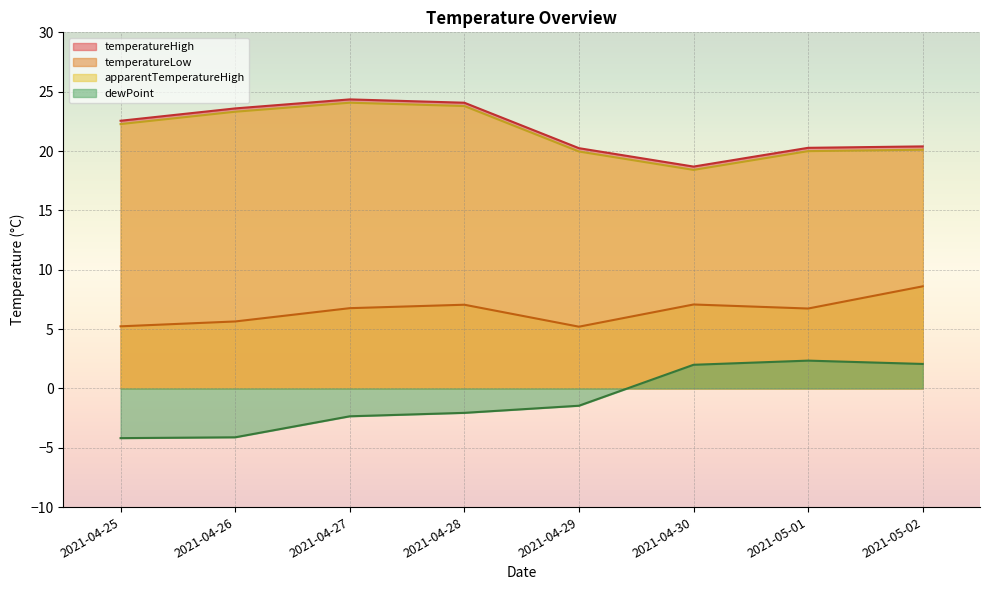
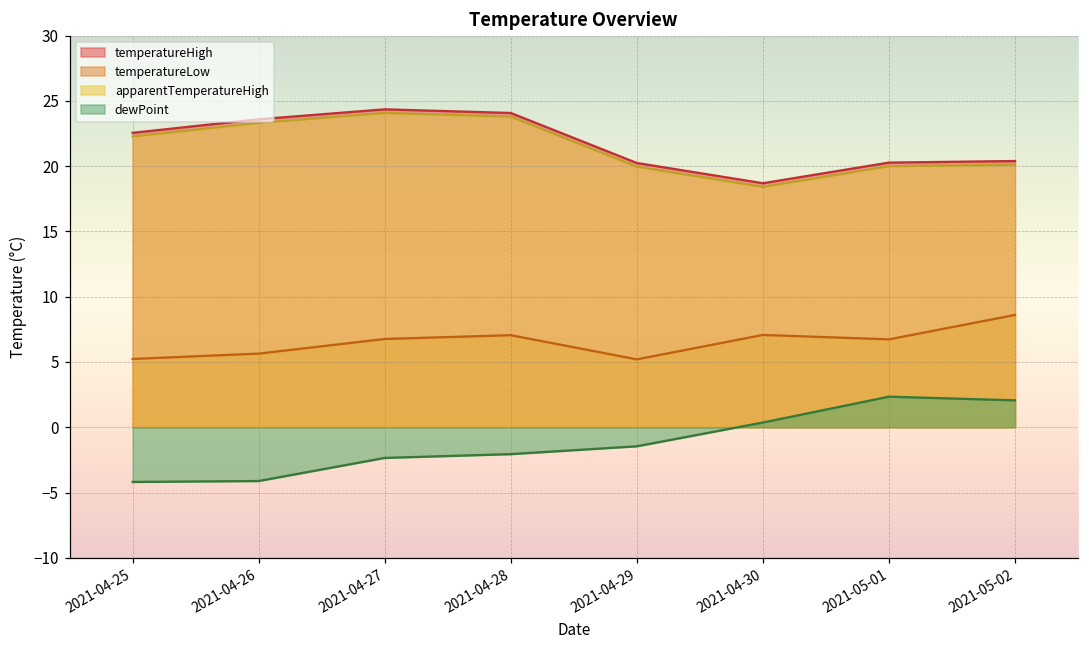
dewPoint, 2021-04-30: 2.0 -> 0.4
